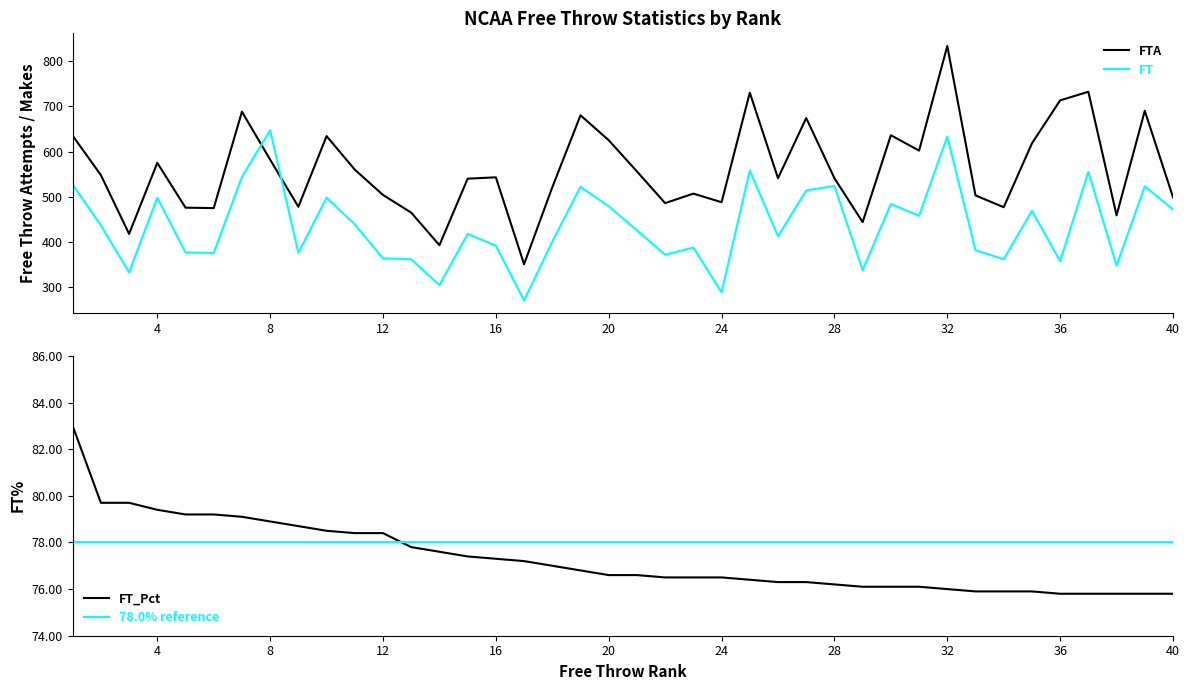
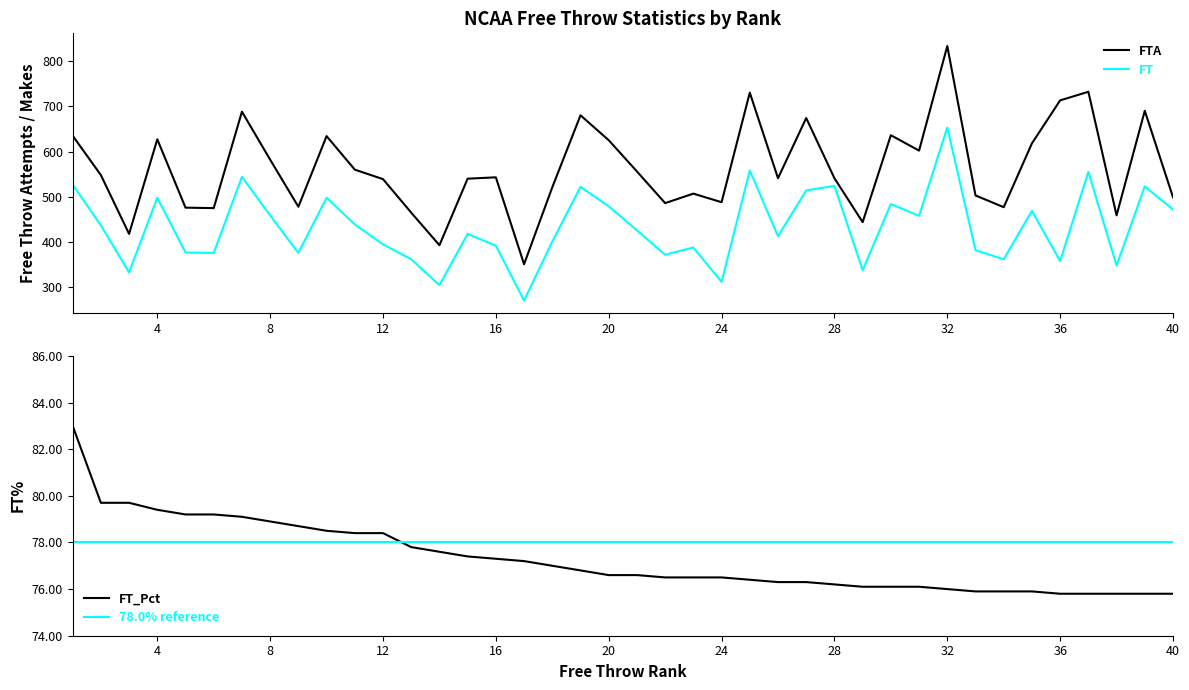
NCAA Free Throw Statistics by Rank, FTA, 4: 580 -> 630
NCAA Free Throw Statistics by Rank, FT, 8: 650 -> 460
NCAA Free Throw Statistics by Rank, FTA, 12: 500 -> 540
NCAA Free Throw Statistics by Rank, FT, 12: 360 -> 400
NCAA Free Throw Statistics by Rank, FT, 24: 290 -> 310
NCAA Free Throw Statistics by Rank, FT, 32: 630 -> 650
